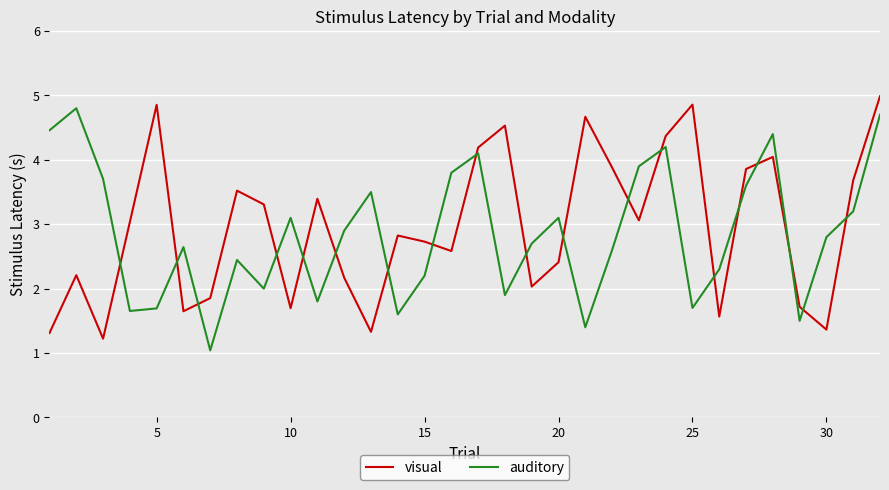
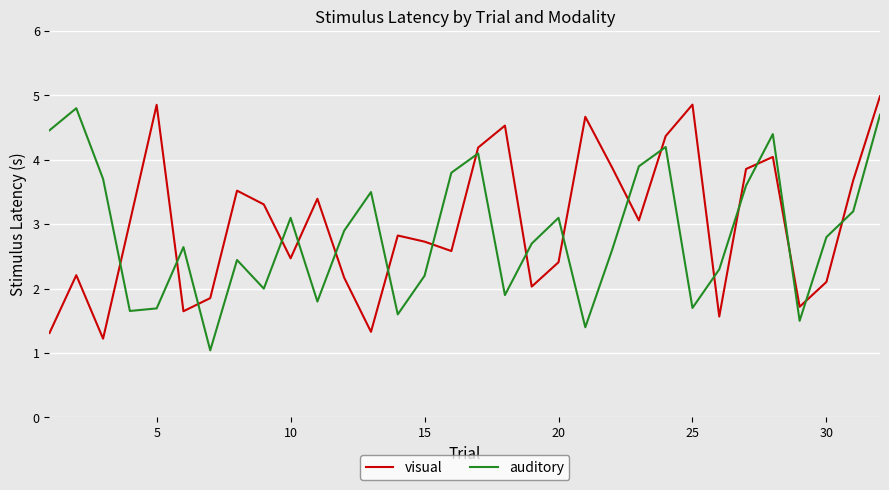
visual, 10: 1.7 -> 2.5
visual, 30: 1.4 -> 2.1
